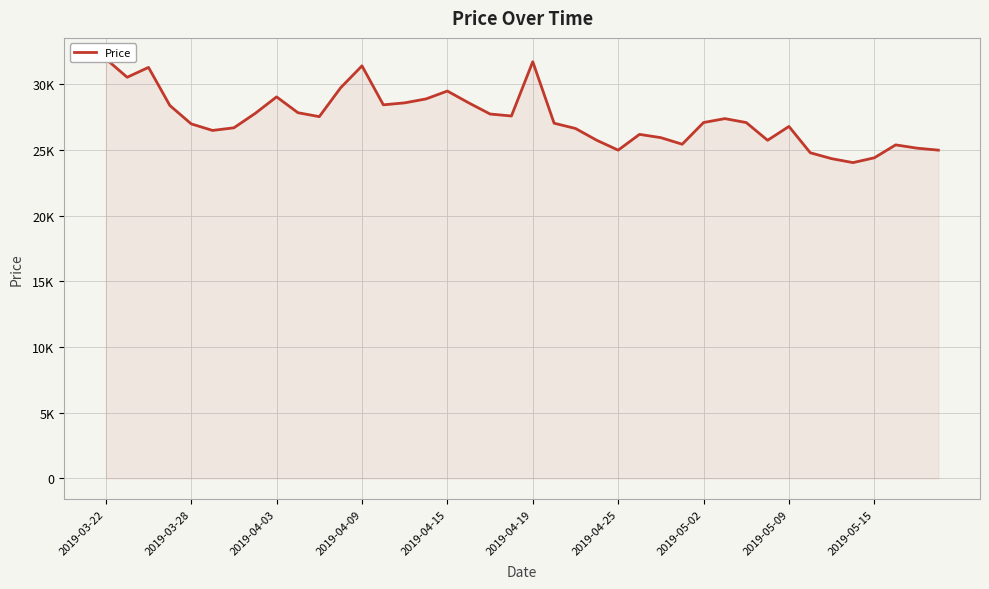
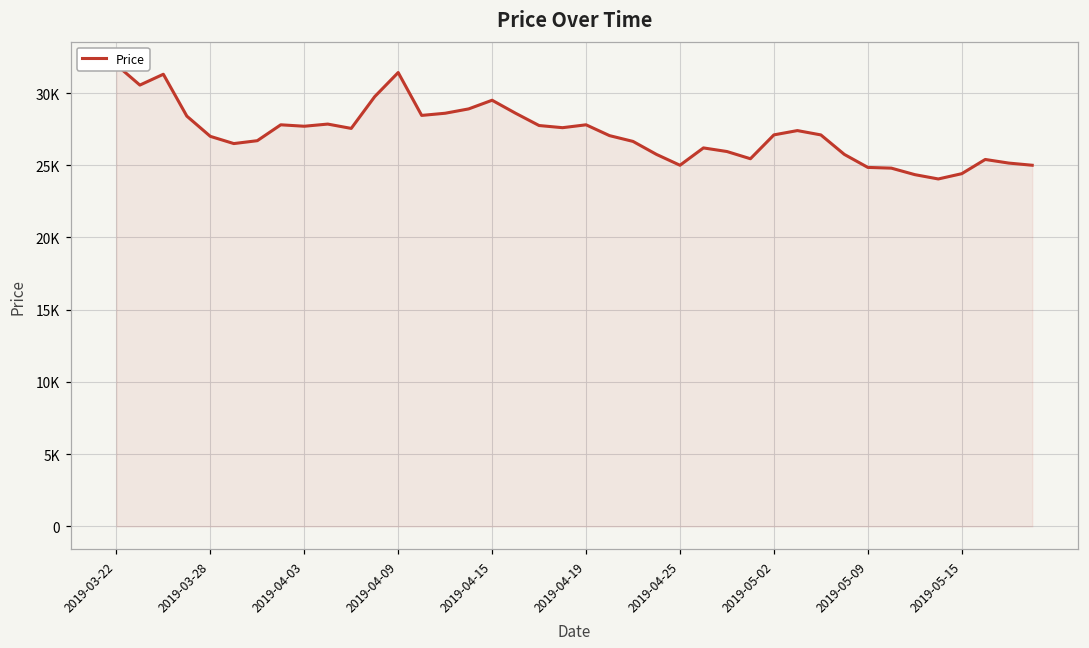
2019-04-03: 29100 -> 27700
2019-04-19: 31700 -> 27800
2019-05-09: 26800 -> 24900
